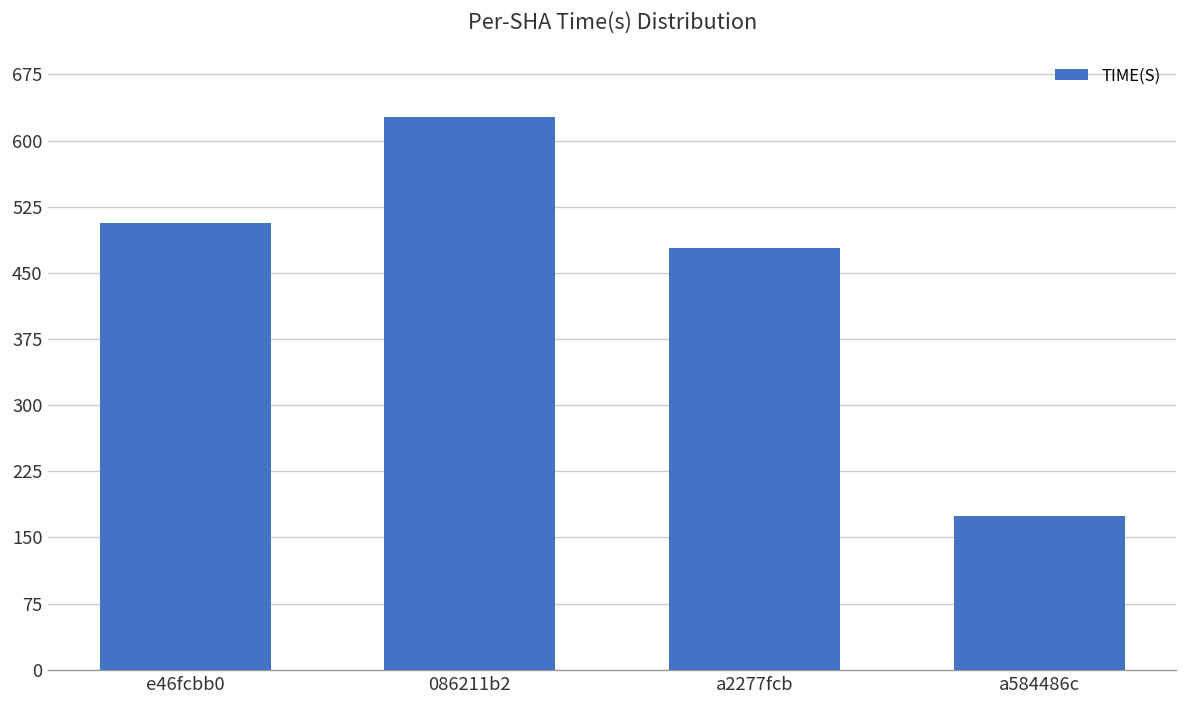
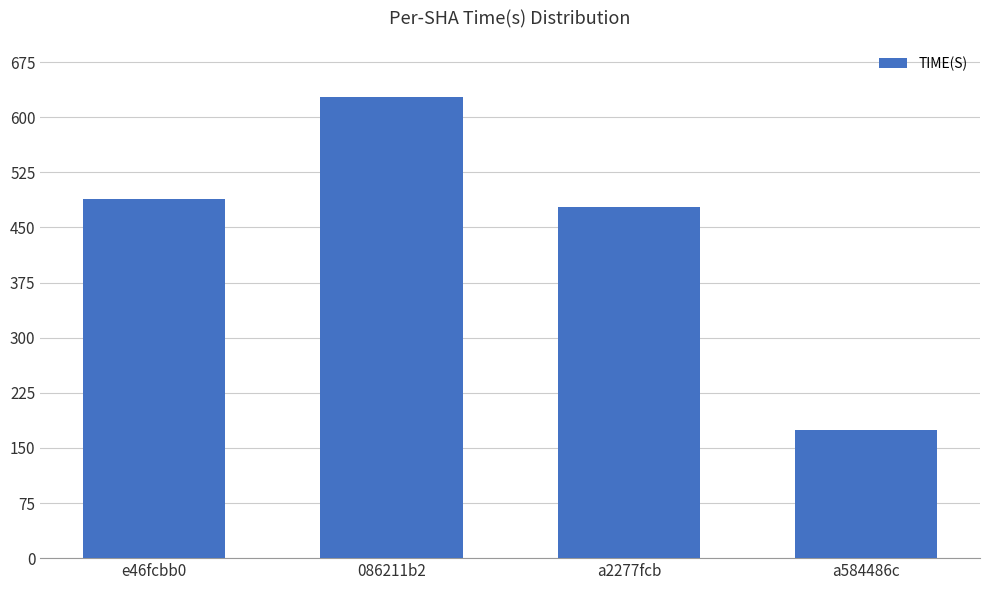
e46fcbb0: 510 -> 490
